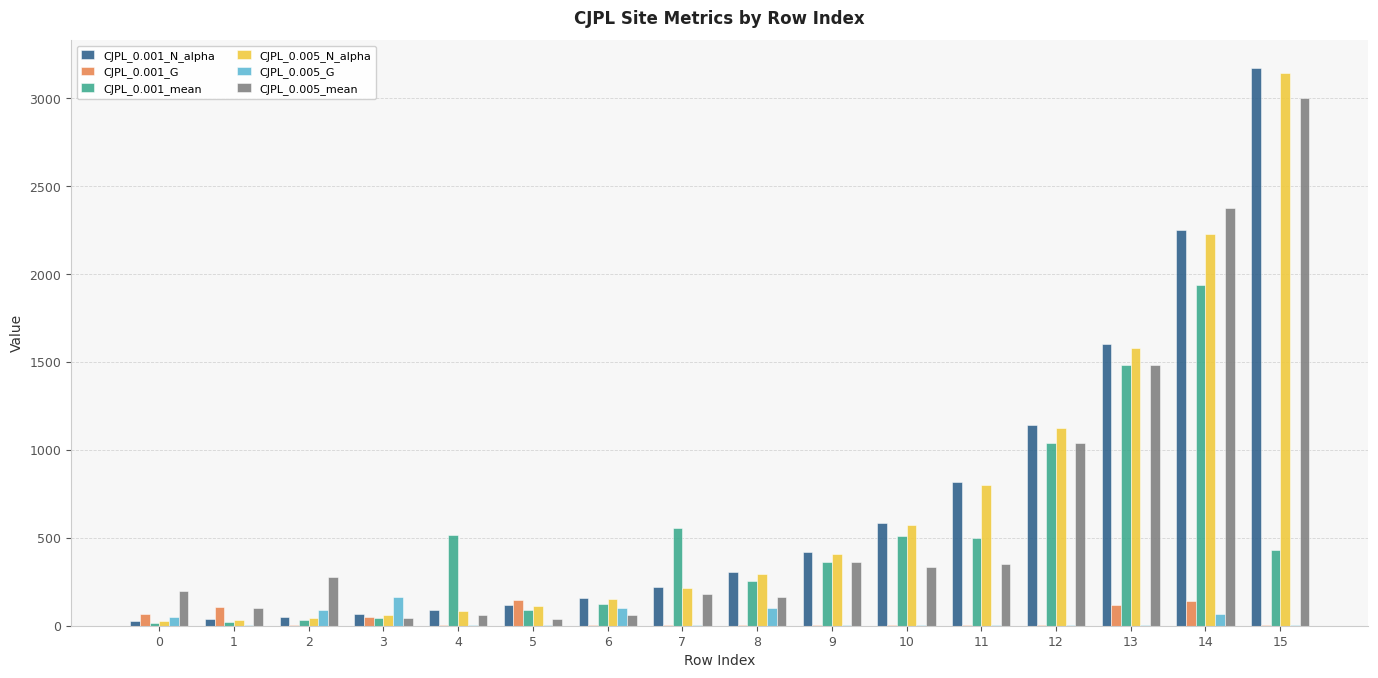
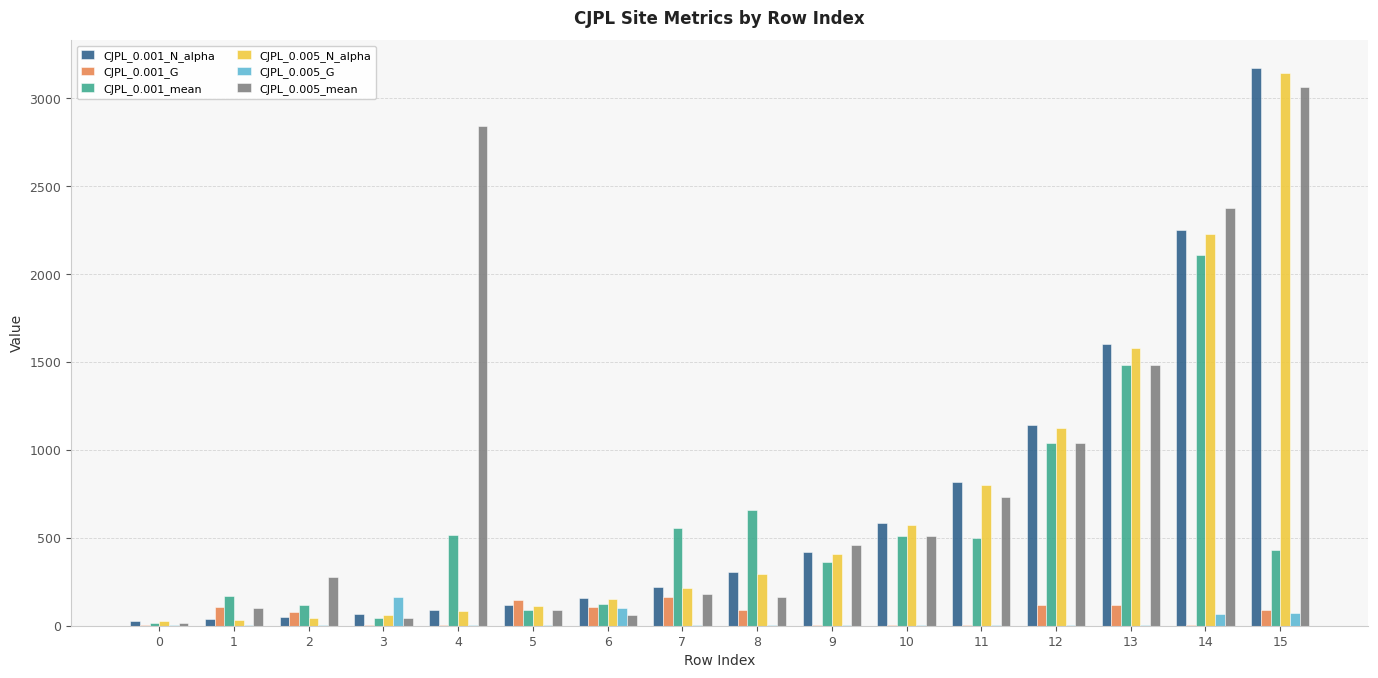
CJPL_0.001_G, 0: 70 -> 0
CJPL_0.005_G, 0: 50 -> 0
CJPL_0.005_mean, 0: 200 -> 20
CJPL_0.001_mean, 1: 20 -> 170
CJPL_0.001_G, 2: 0 -> 80
CJPL_0.001_mean, 2: 30 -> 120
CJPL_0.005_G, 2: 90 -> 0
CJPL_0.001_G, 3: 50 -> 0
CJPL_0.005_mean, 4: 60 -> 2840
CJPL_0.005_mean, 5: 40 -> 90
CJPL_0.001_G, 6: 0 -> 110
CJPL_0.001_G, 7: 0 -> 170
CJPL_0.001_G, 8: 0 -> 90
CJPL_0.001_mean, 8: 250 -> 660
CJPL_0.005_G, 8: 100 -> 0
CJPL_0.005_mean, 9: 360 -> 460
CJPL_0.005_mean, 10: 330 -> 510
CJPL_0.005_mean, 11: 350 -> 730
CJPL_0.001_G, 12: 0 -> 120
CJPL_0.001_G, 14: 140 -> 0
CJPL_0.001_mean, 14: 1940 -> 2110
CJPL_0.001_G, 15: 0 -> 90
CJPL_0.005_G, 15: 0 -> 70
CJPL_0.005_mean, 15: 3000 -> 3070
